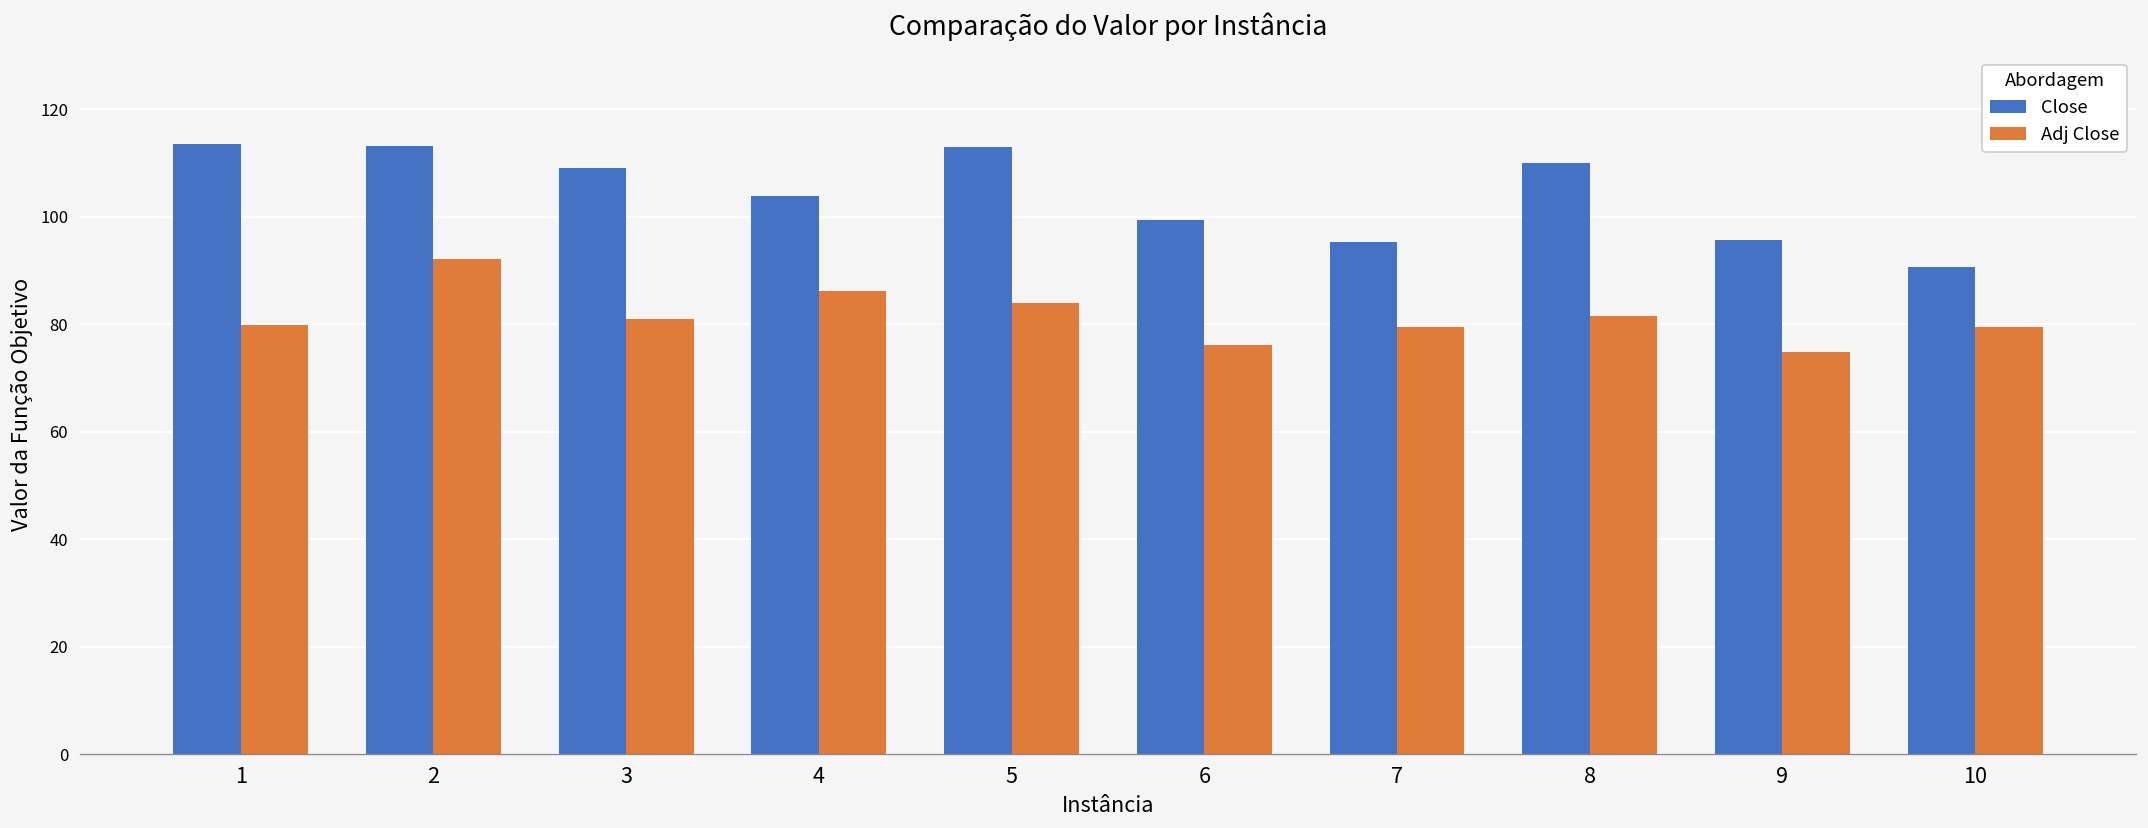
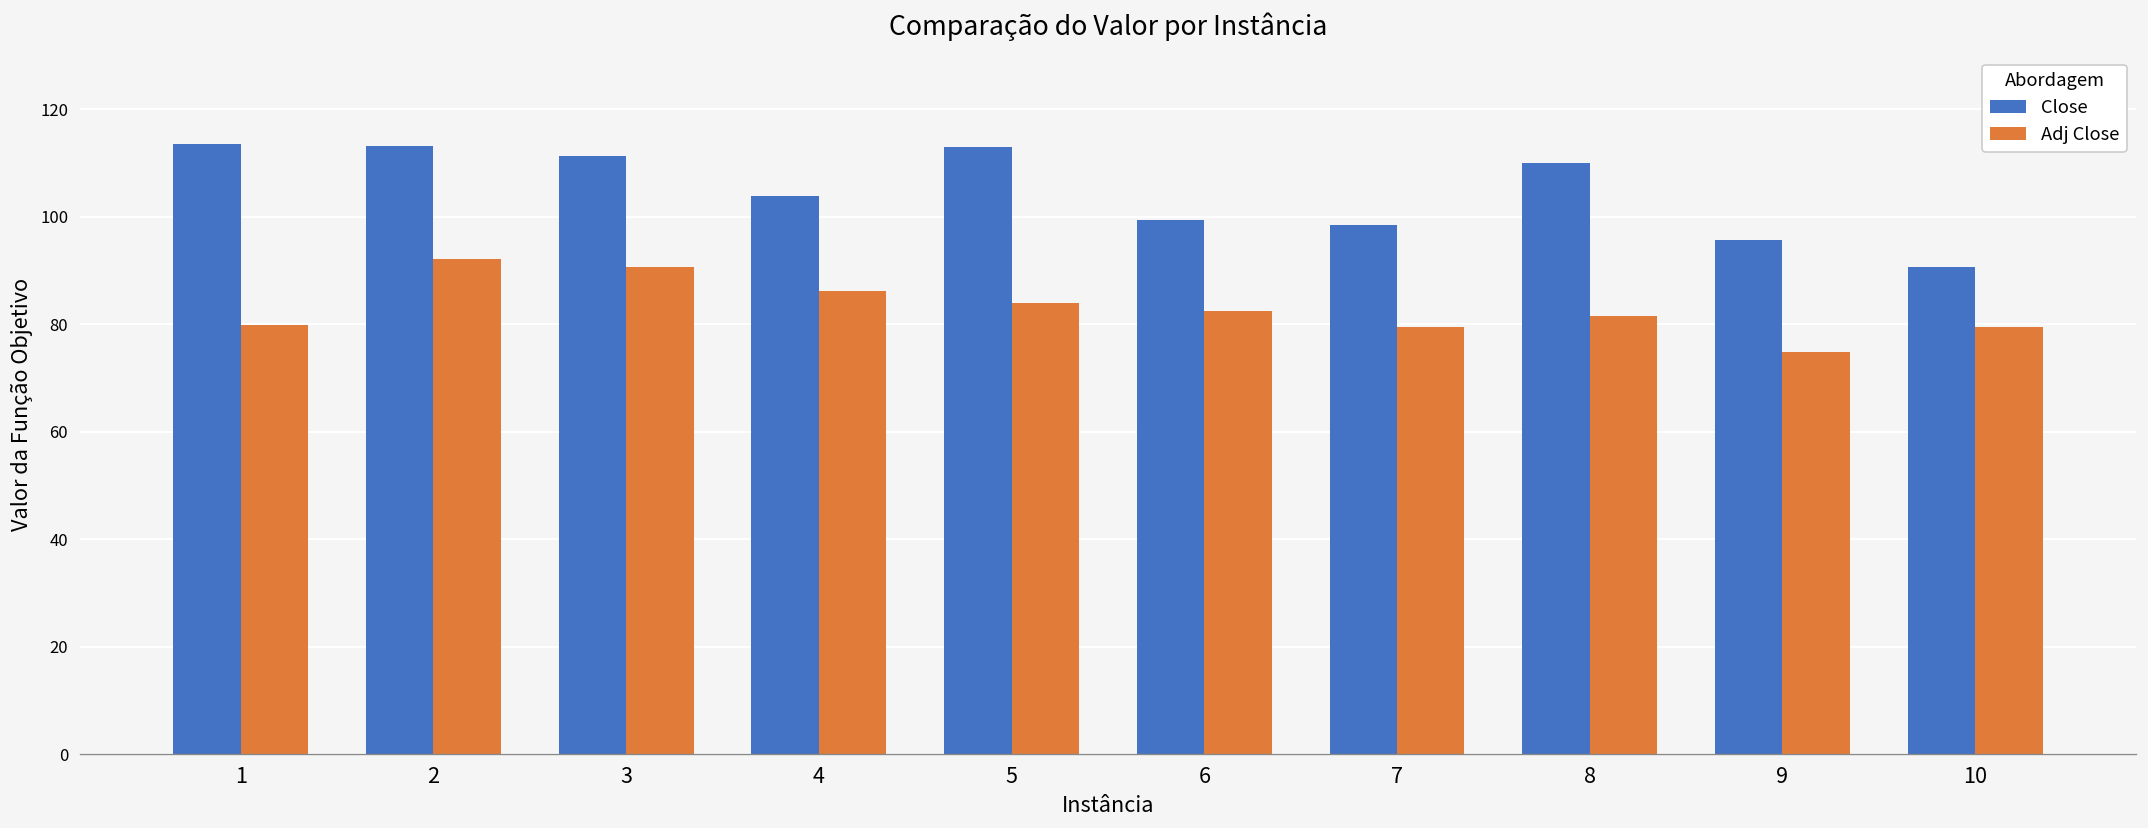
Close, 3: 109 -> 111
Adj Close, 3: 81 -> 91
Adj Close, 6: 76 -> 82
Close, 7: 95 -> 99
